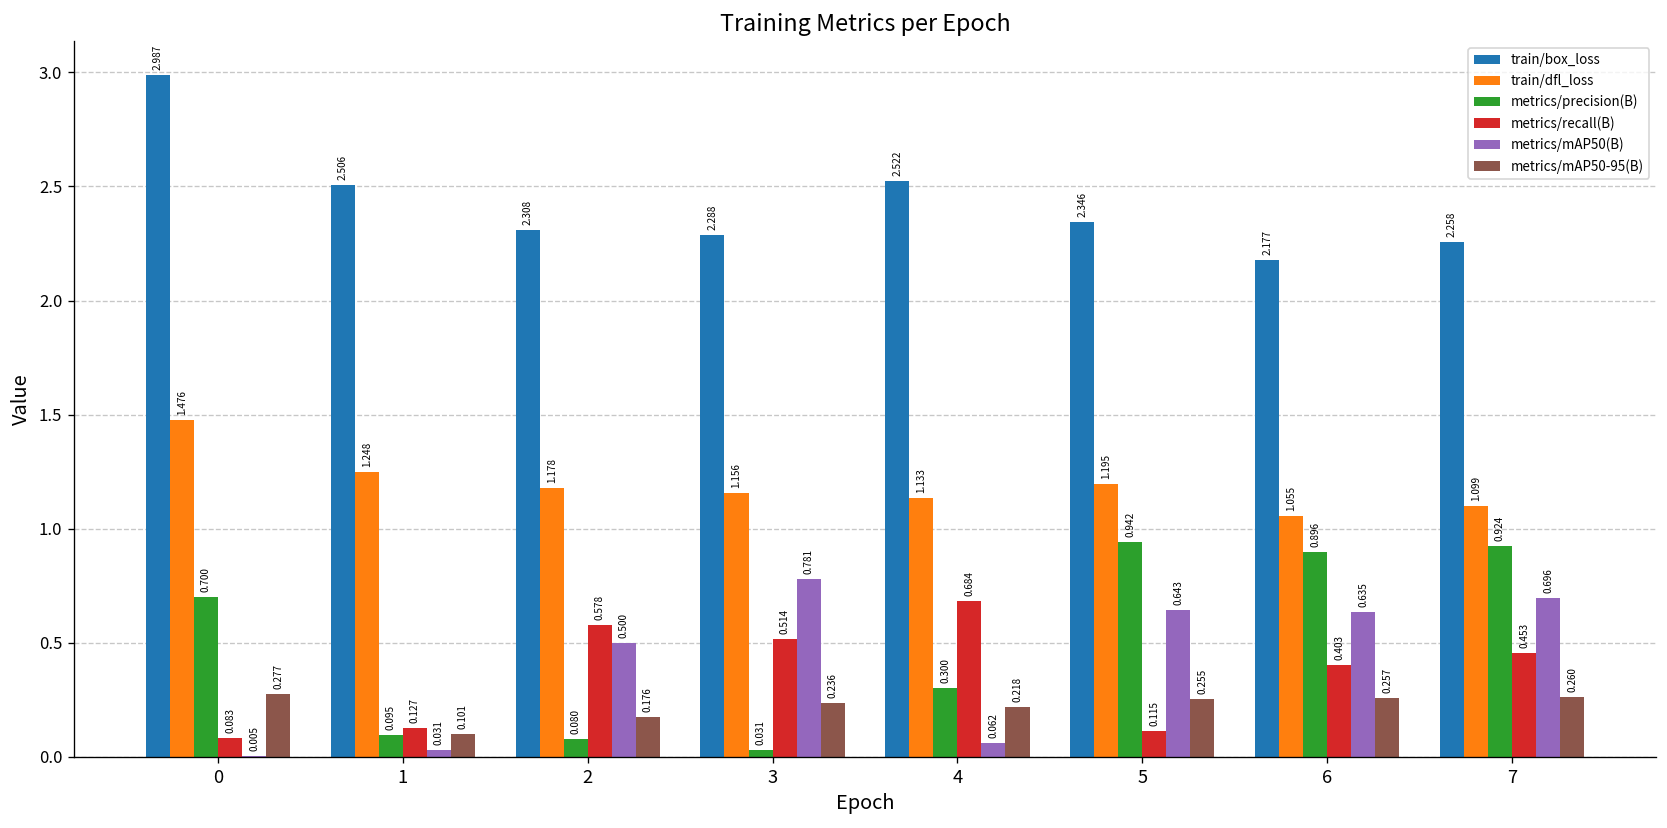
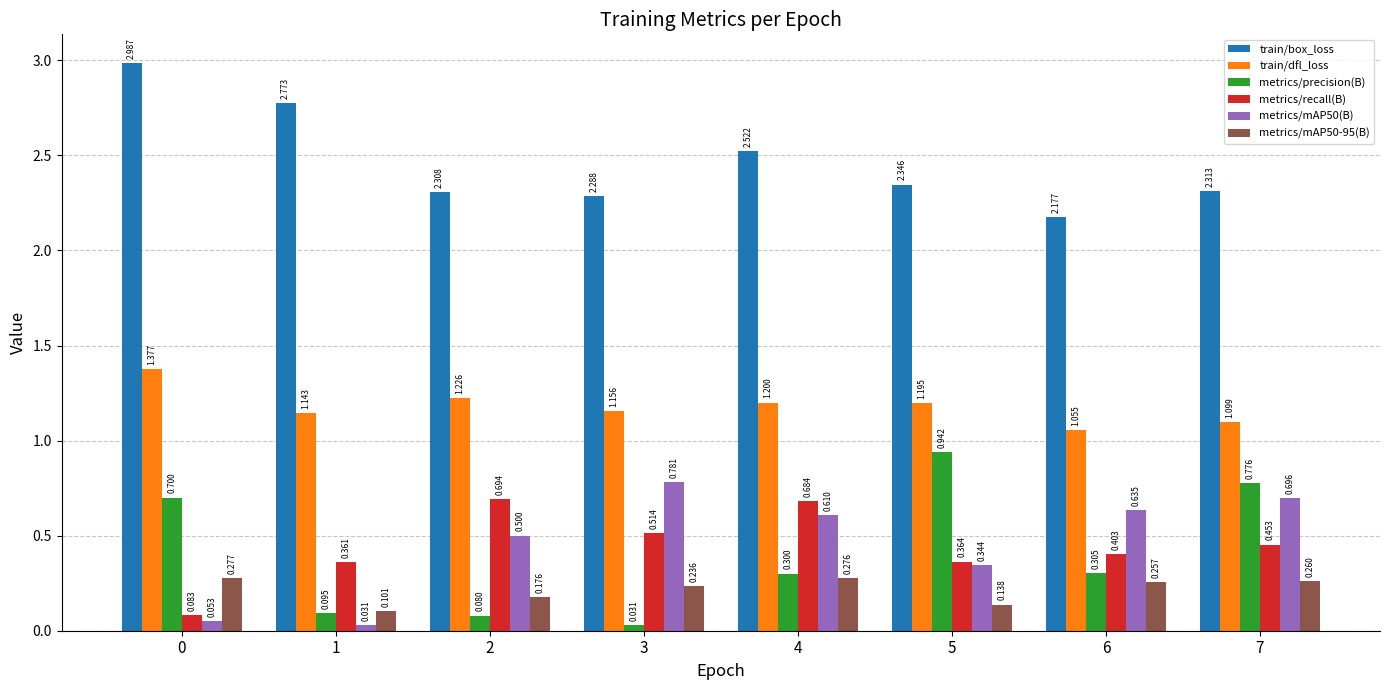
train/dfl_loss, 0: 1.476 -> 1.377
metrics/mAP50(B), 0: 0.005 -> 0.053
train/box_loss, 1: 2.506 -> 2.773
train/dfl_loss, 1: 1.248 -> 1.143
metrics/recall(B), 1: 0.127 -> 0.361
train/dfl_loss, 2: 1.178 -> 1.226
metrics/recall(B), 2: 0.578 -> 0.694
train/dfl_loss, 4: 1.133 -> 1.200
metrics/mAP50(B), 4: 0.062 -> 0.610
metrics/mAP50-95(B), 4: 0.218 -> 0.276
metrics/recall(B), 5: 0.115 -> 0.364
metrics/mAP50(B), 5: 0.643 -> 0.344
metrics/mAP50-95(B), 5: 0.255 -> 0.138
metrics/precision(B), 6: 0.896 -> 0.305
train/box_loss, 7: 2.258 -> 2.313
metrics/precision(B), 7: 0.924 -> 0.776
